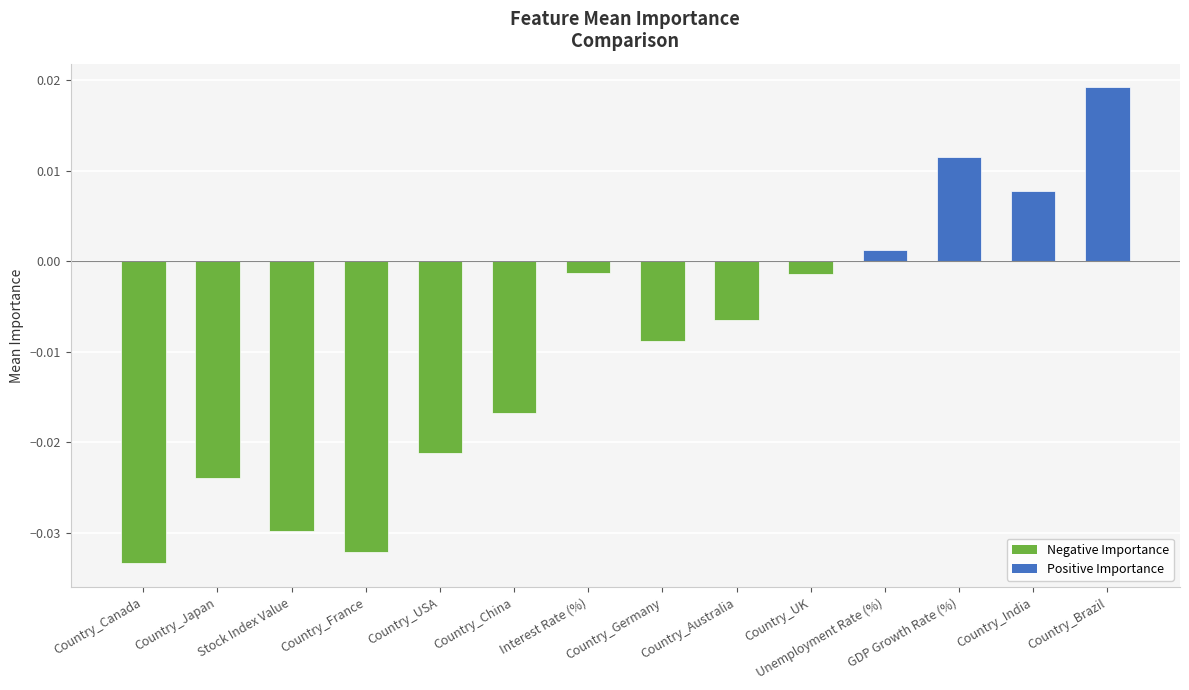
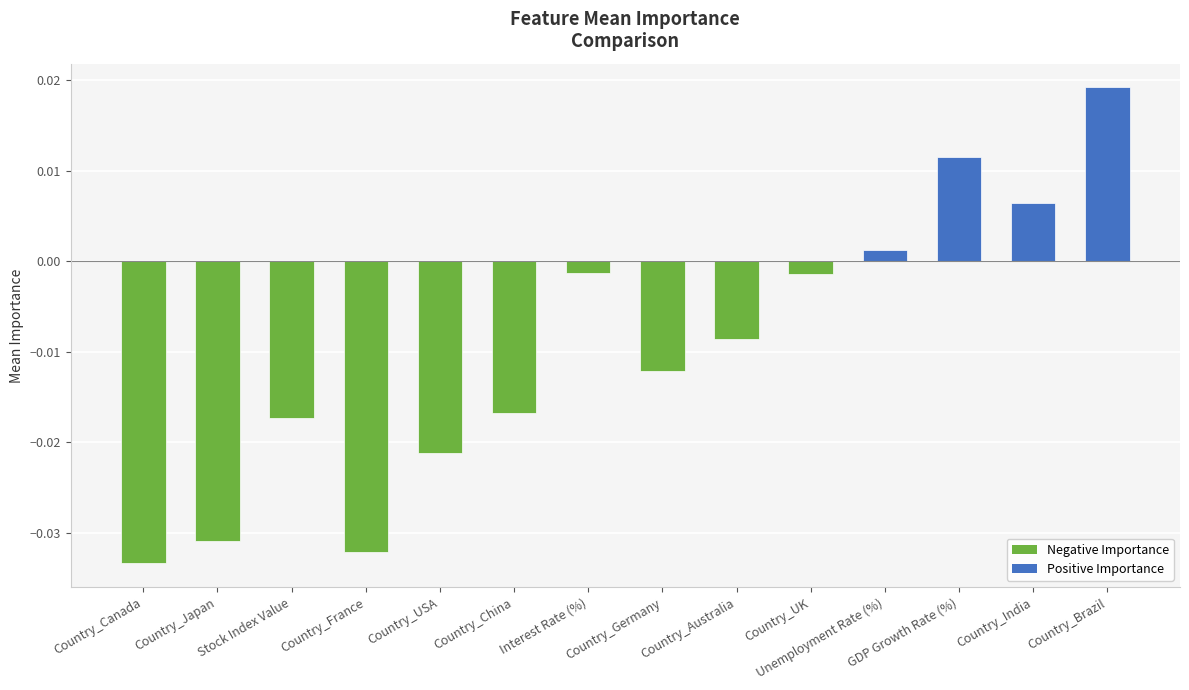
Country_Japan: -0.024 -> -0.031
Stock Index Value: -0.030 -> -0.017
Country_Germany: -0.009 -> -0.012
Country_Australia: -0.006 -> -0.009
Country_India: 0.008 -> 0.006
